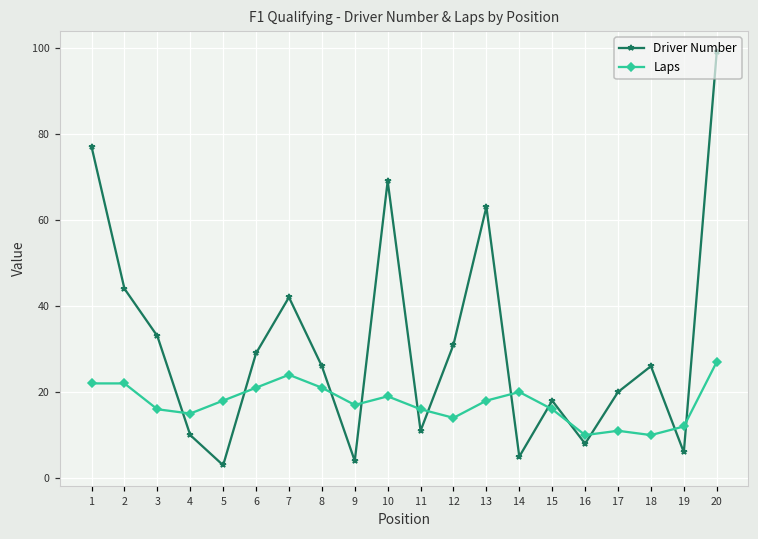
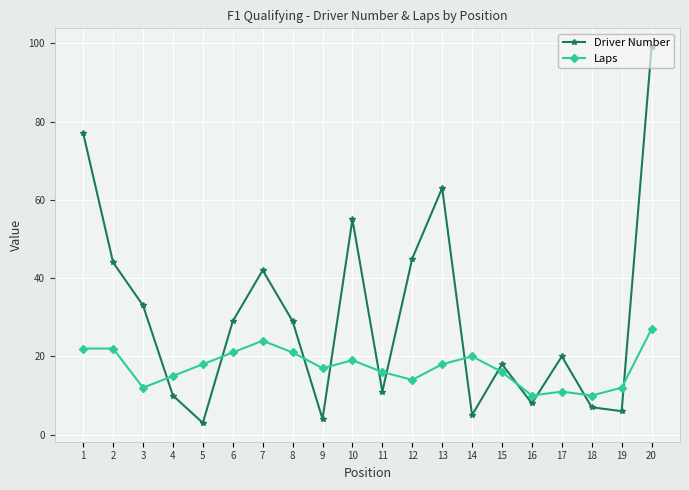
Laps, 3: 16 -> 12
Driver Number, 8: 26 -> 29
Driver Number, 10: 69 -> 55
Driver Number, 12: 31 -> 45
Driver Number, 18: 26 -> 7
